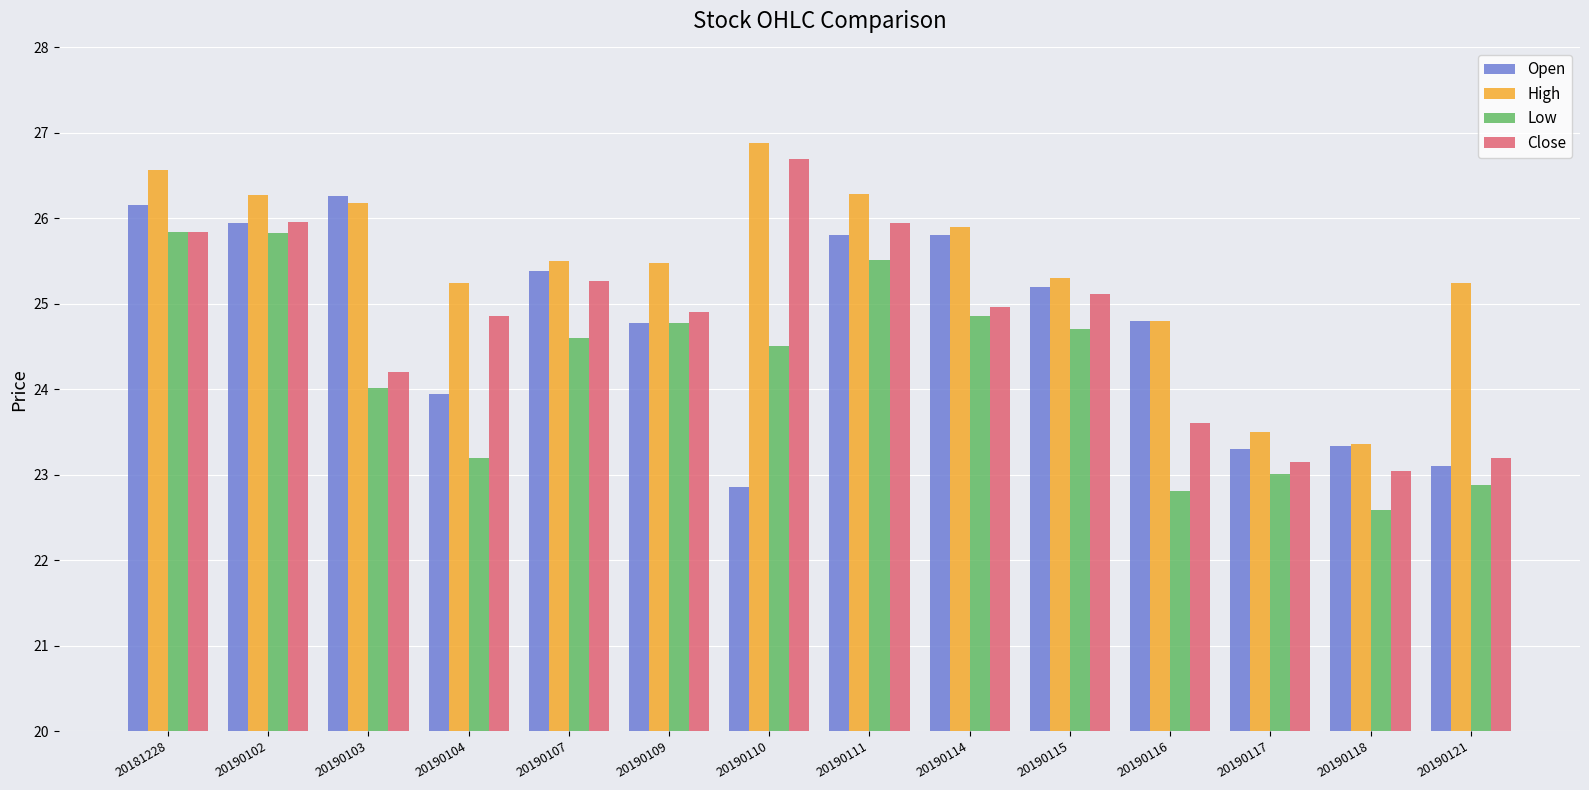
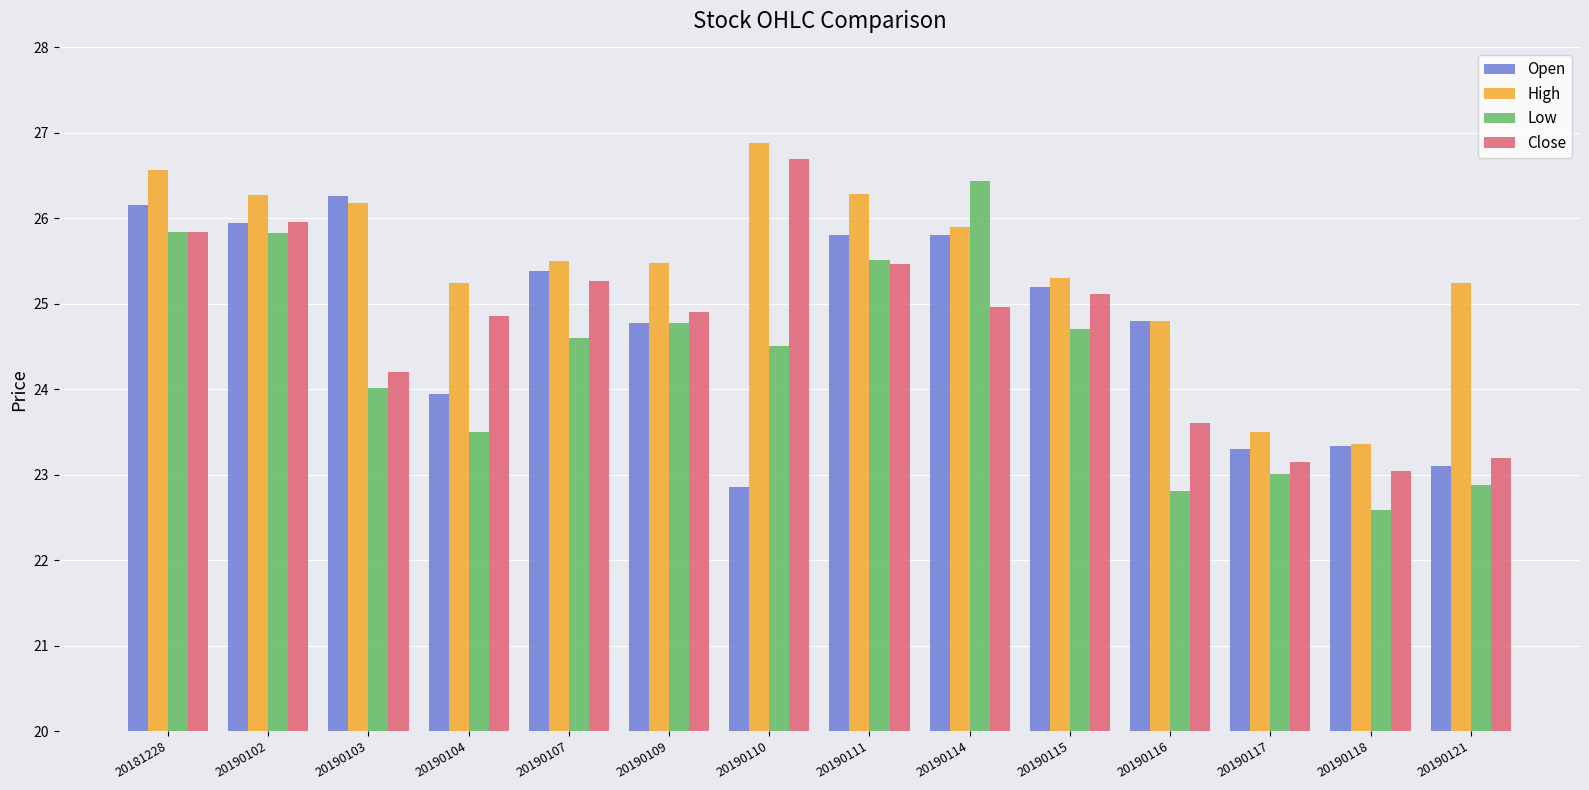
Low, 20190104: 23.2 -> 23.5
Close, 20190111: 25.9 -> 25.5
Low, 20190114: 24.9 -> 26.4
